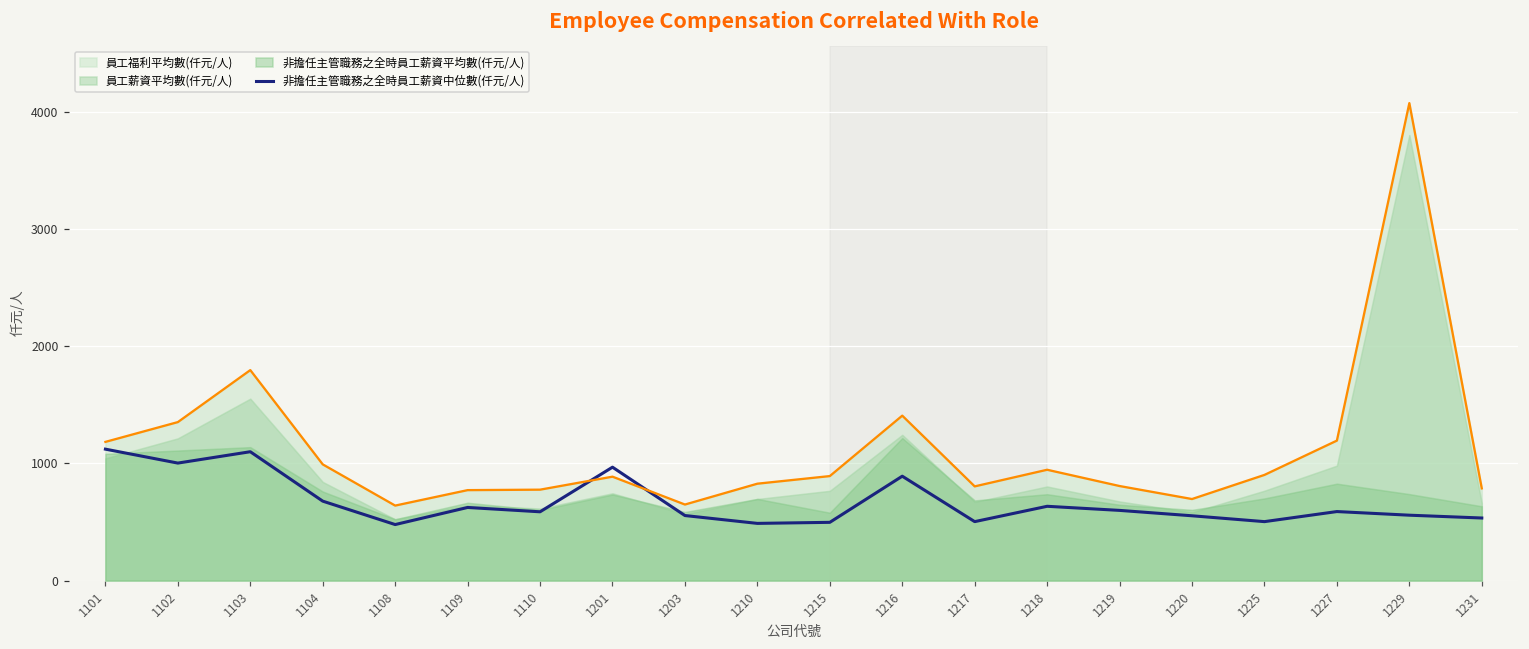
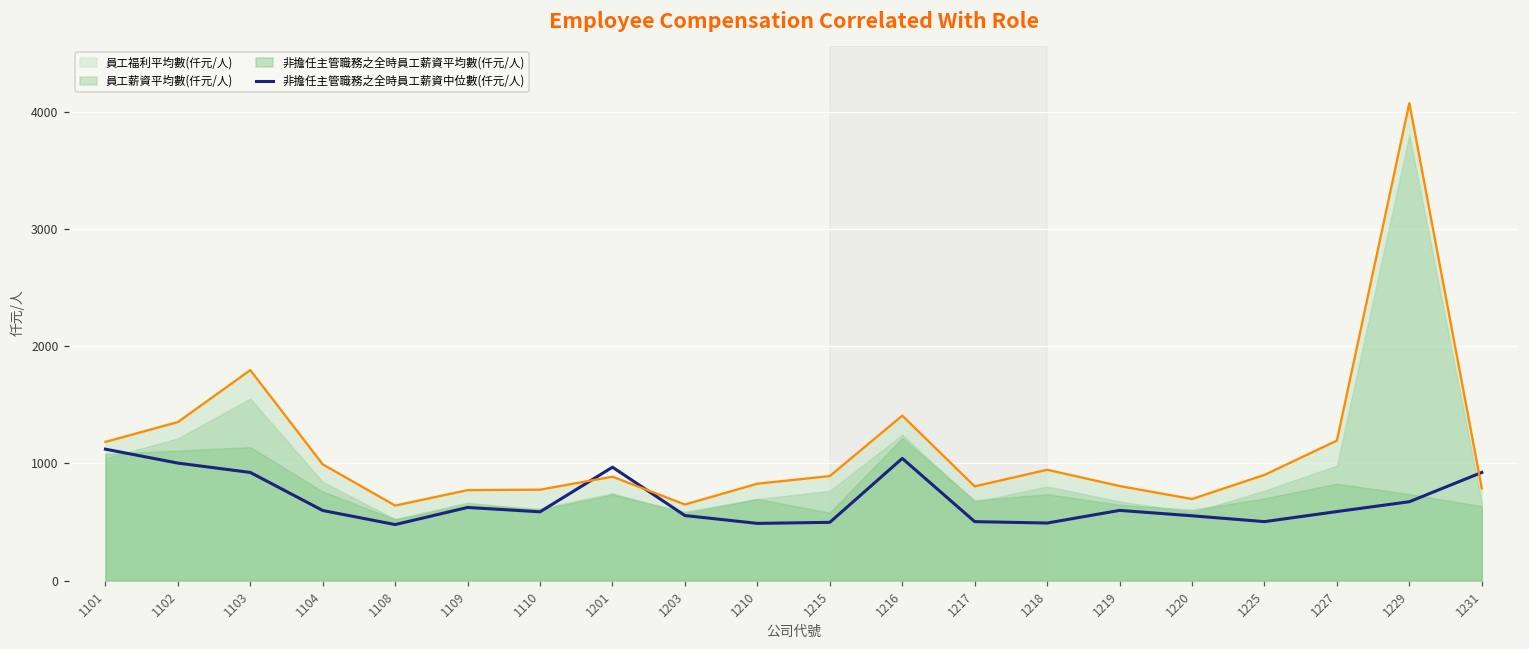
非擔任主管職務之全時員工薪資中位數(仟元/人), 1103: 1100 -> 920
非擔任主管職務之全時員工薪資中位數(仟元/人), 1104: 680 -> 600
非擔任主管職務之全時員工薪資中位數(仟元/人), 1216: 890 -> 1040
非擔任主管職務之全時員工薪資中位數(仟元/人), 1218: 630 -> 490
非擔任主管職務之全時員工薪資中位數(仟元/人), 1229: 560 -> 670
非擔任主管職務之全時員工薪資中位數(仟元/人), 1231: 530 -> 920
